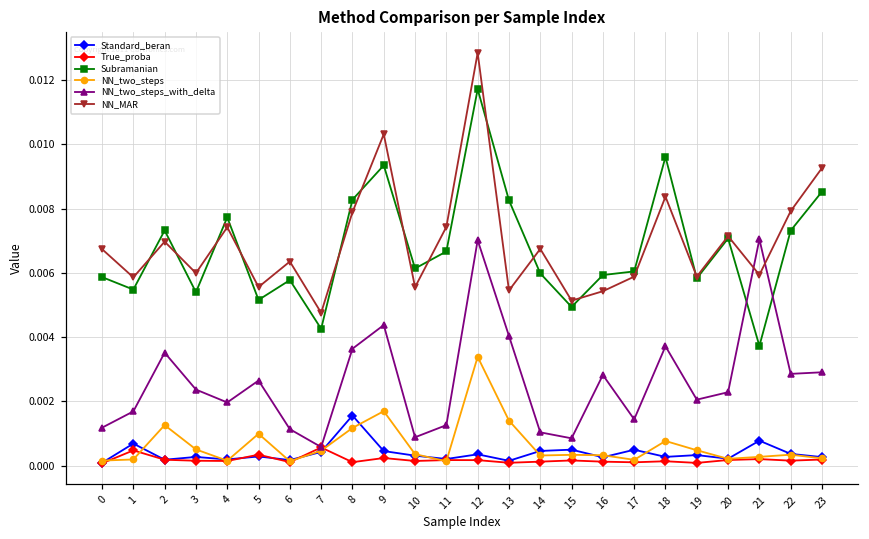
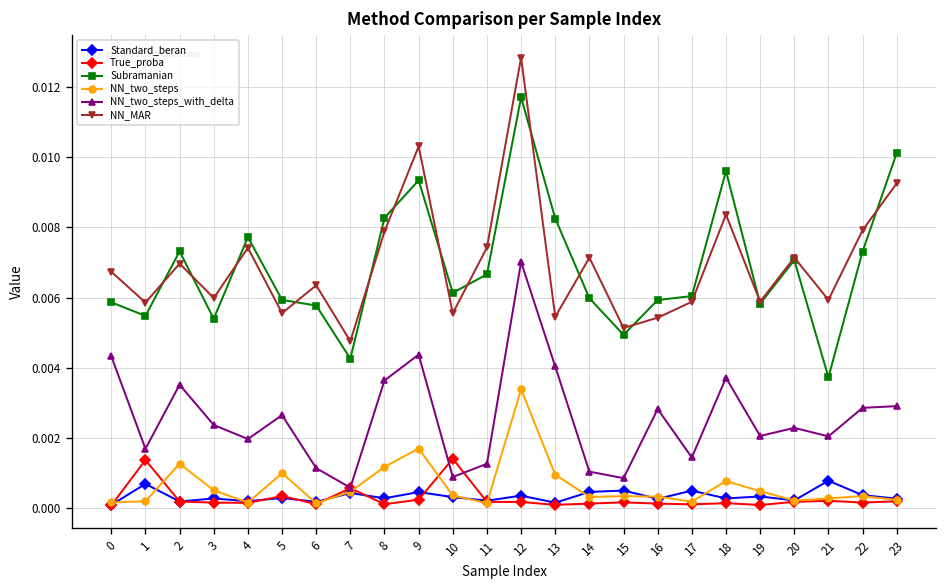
NN_two_steps_with_delta, 0: 0.0012 -> 0.0043
True_proba, 1: 0.0005 -> 0.0014
Subramanian, 5: 0.0052 -> 0.0059
Standard_beran, 8: 0.0016 -> 0.0003
True_proba, 10: 0.0001 -> 0.0014
NN_two_steps, 13: 0.0014 -> 0.0009
NN_MAR, 14: 0.0067 -> 0.0071
NN_two_steps_with_delta, 21: 0.0070 -> 0.0020
Subramanian, 23: 0.0085 -> 0.0101
